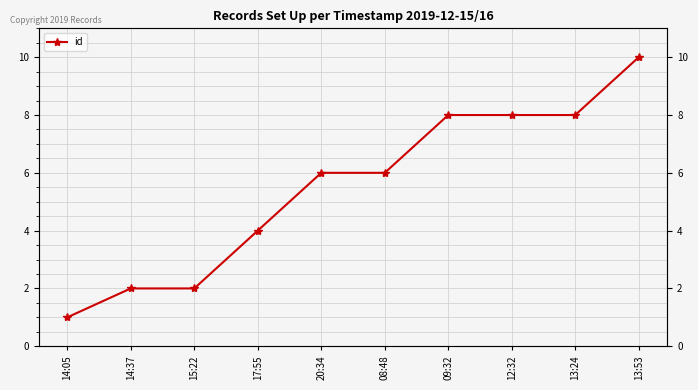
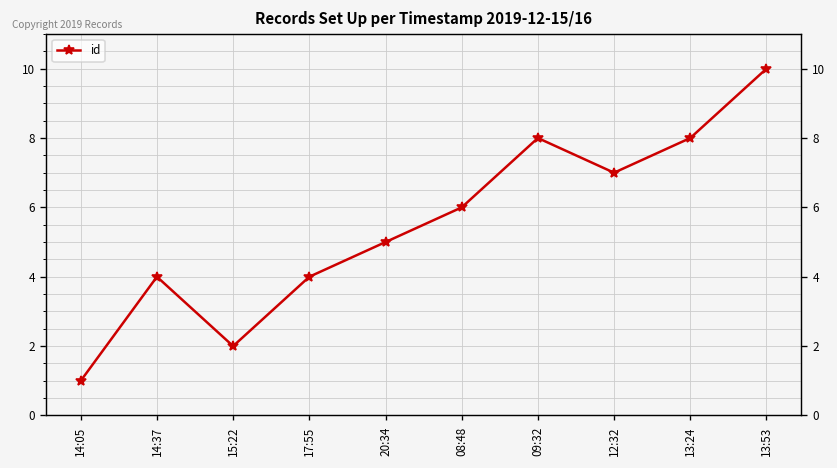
14:37: 2 -> 4
20:34: 6 -> 5
12:32: 8 -> 7
